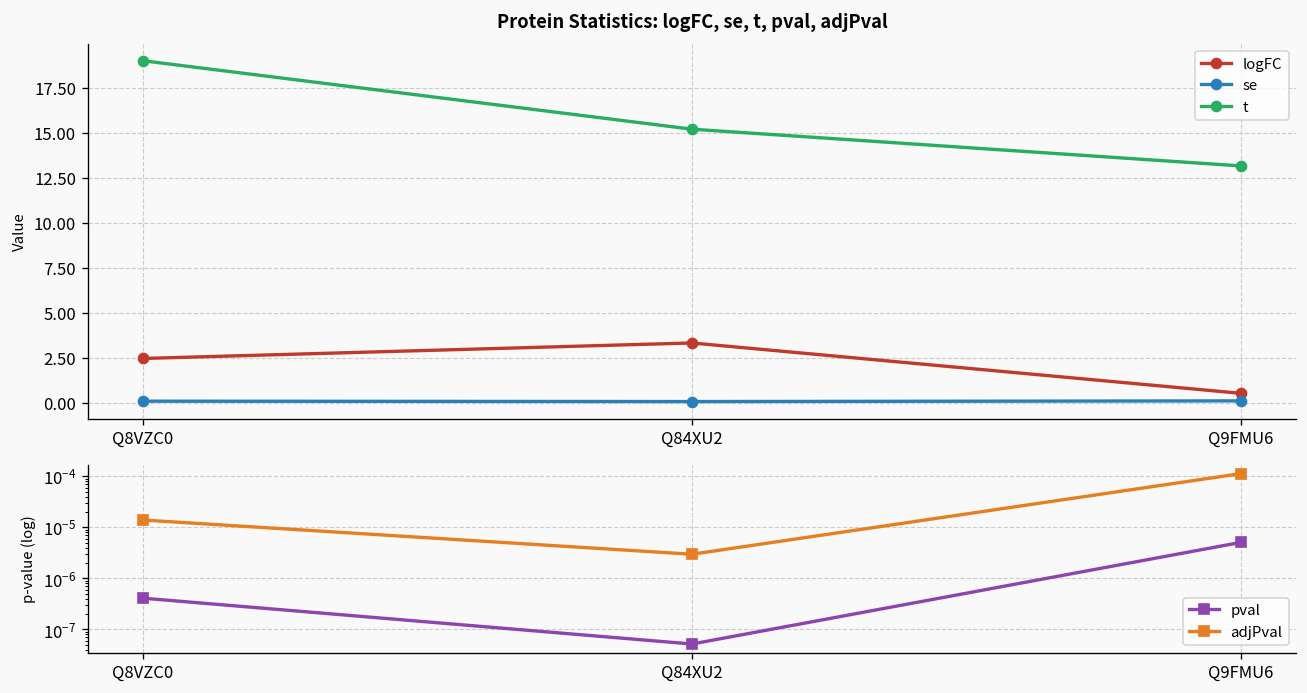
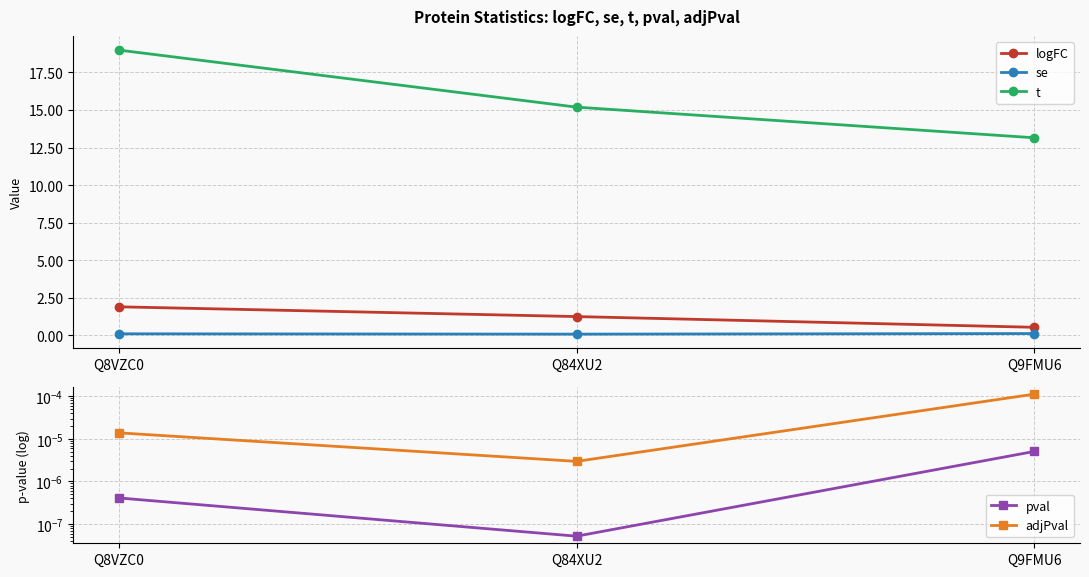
Protein Statistics: logFC, se, t, pval, adjPval, logFC, Q8VZC0: 2.5 -> 1.9
Protein Statistics: logFC, se, t, pval, adjPval, logFC, Q84XU2: 3.3 -> 1.2
